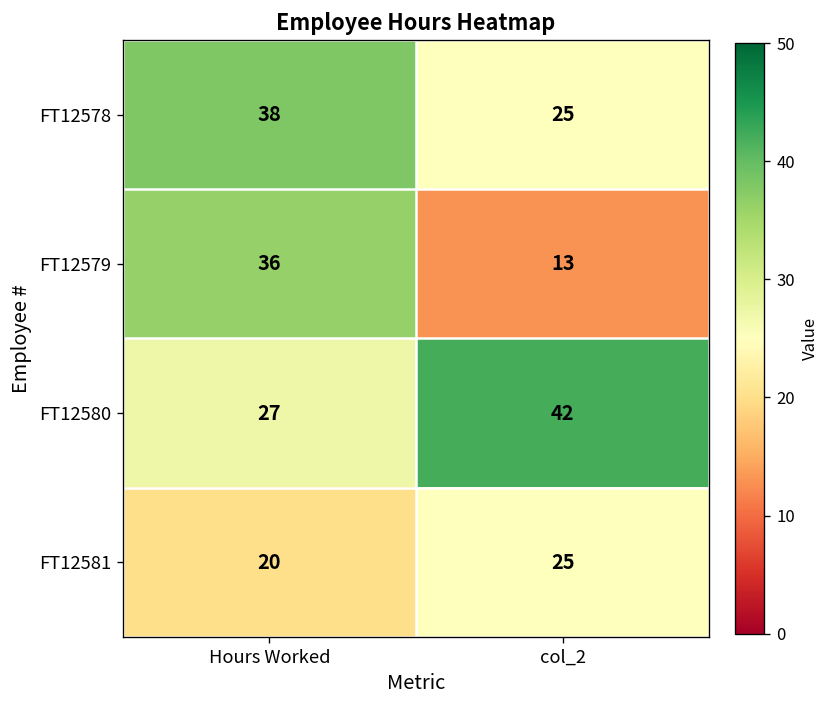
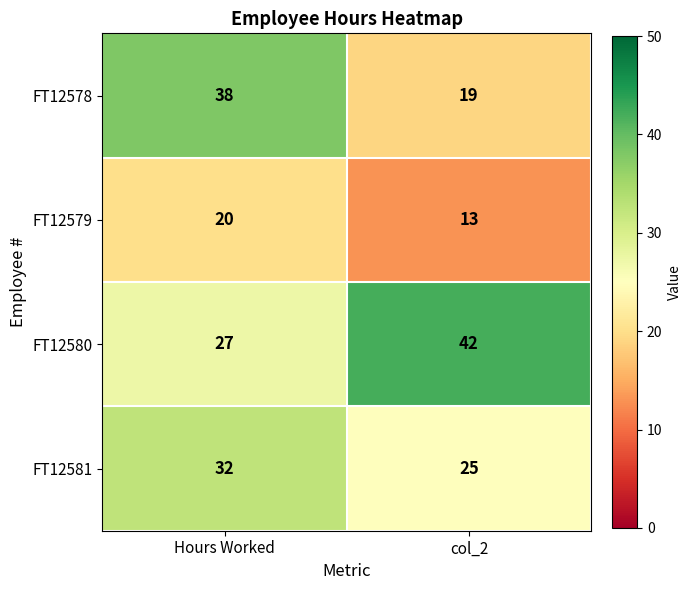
FT12578, col_2: 25 -> 19
FT12579, Hours Worked: 36 -> 20
FT12581, Hours Worked: 20 -> 32
